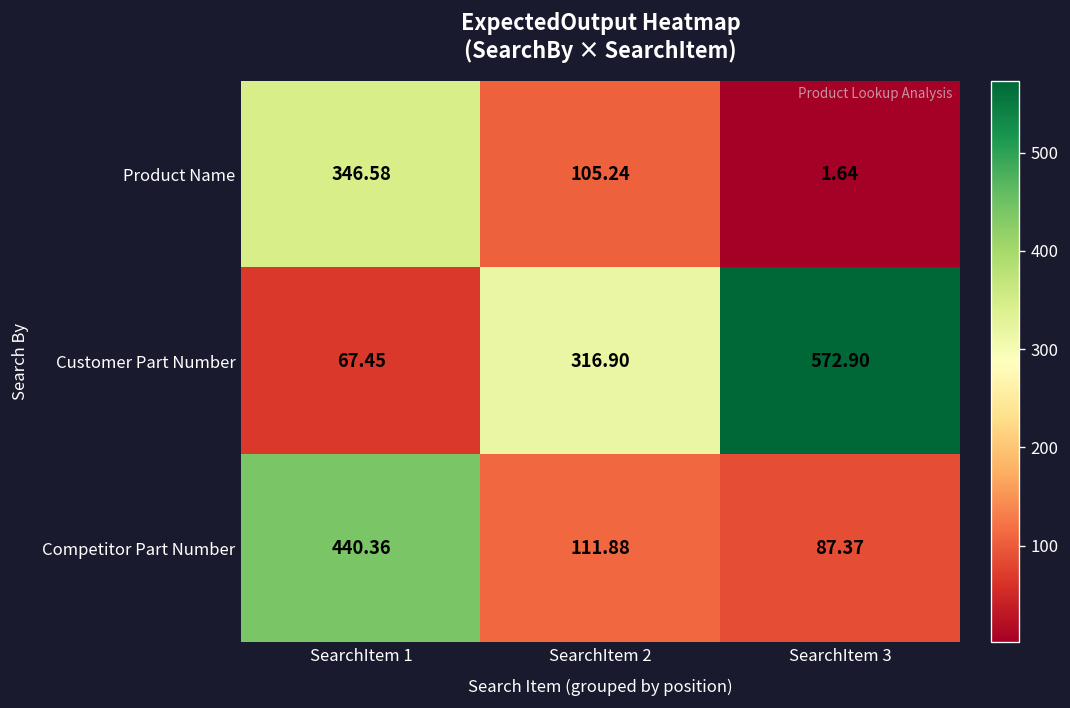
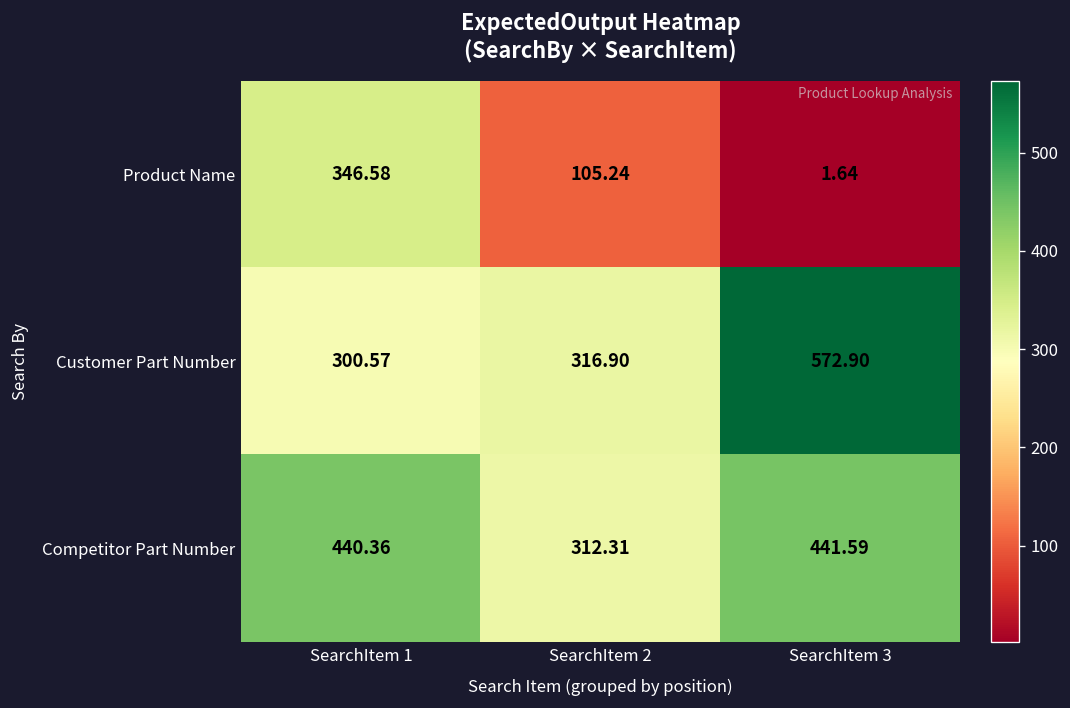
Customer Part Number, SearchItem 1: 67.45 -> 300.57
Competitor Part Number, SearchItem 2: 111.88 -> 312.31
Competitor Part Number, SearchItem 3: 87.37 -> 441.59
